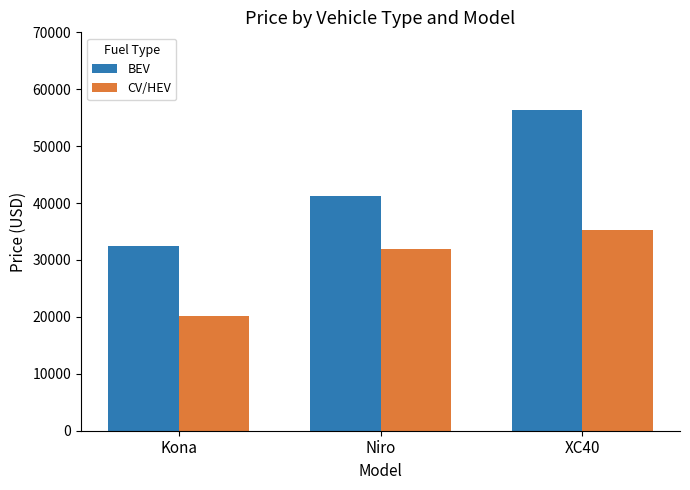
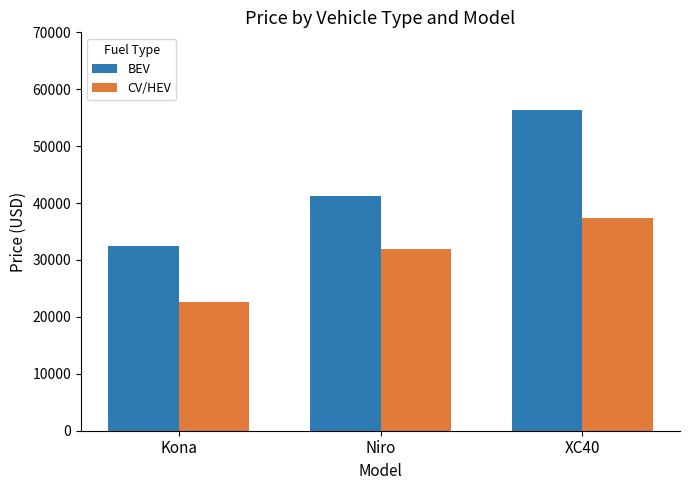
CV/HEV, Kona: 20000 -> 23000
CV/HEV, XC40: 35000 -> 37000
